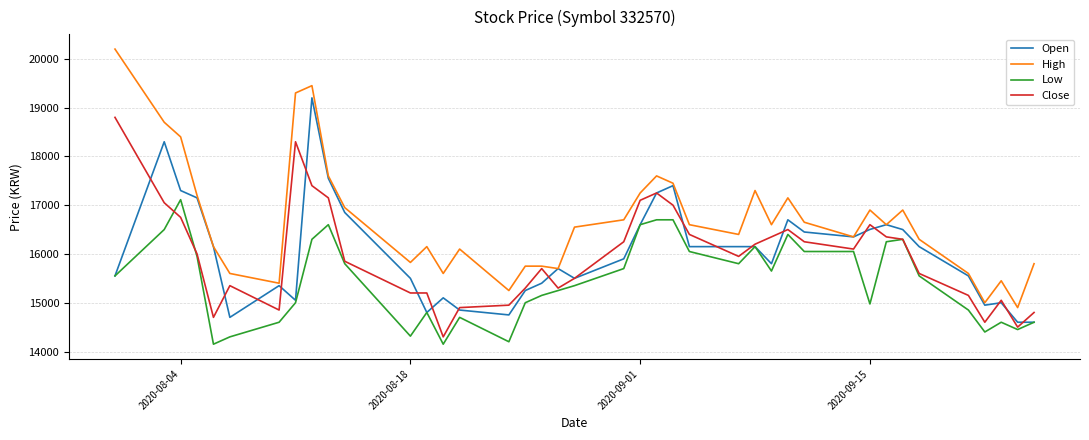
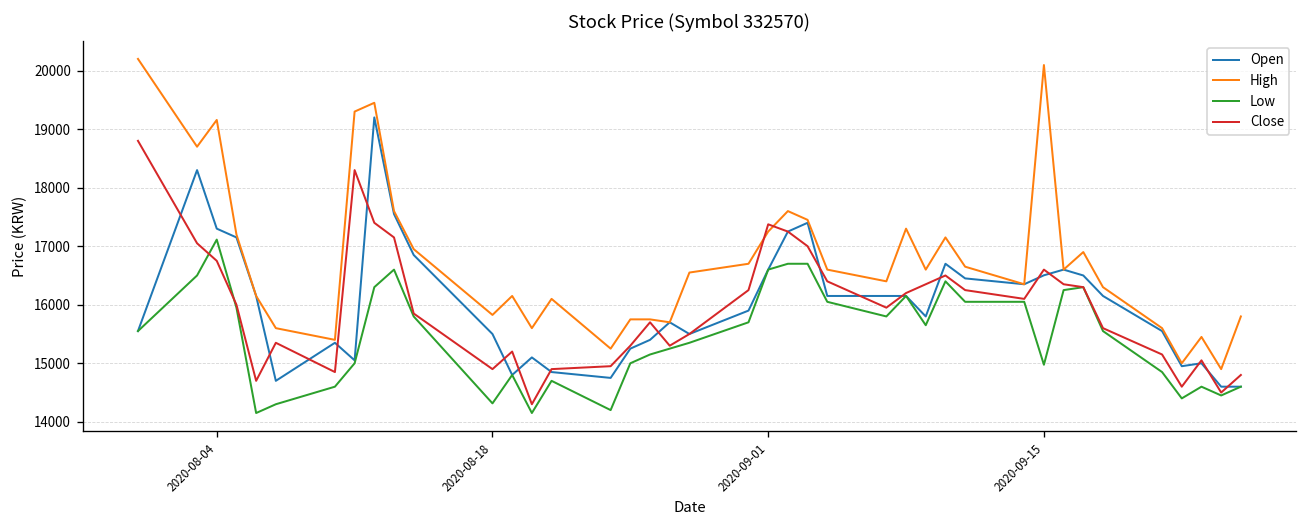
High, 2020-08-04: 18400 -> 19200
Close, 2020-08-18: 15200 -> 14900
Close, 2020-09-01: 17100 -> 17400
High, 2020-09-15: 16900 -> 20100
